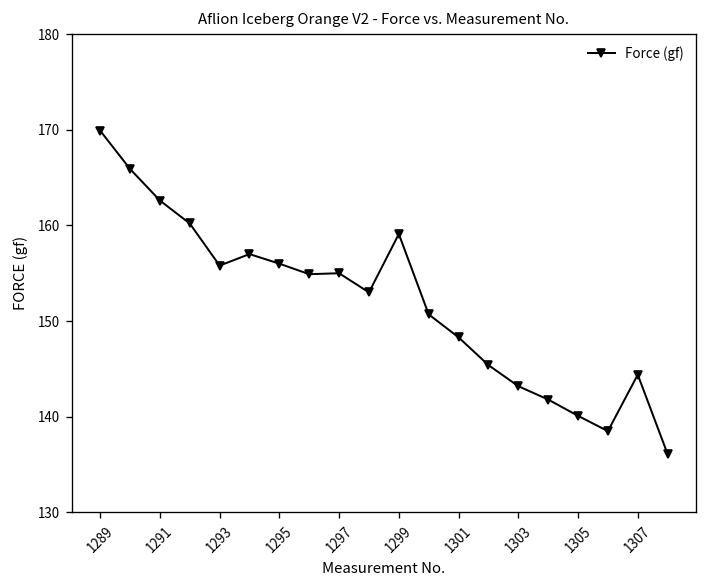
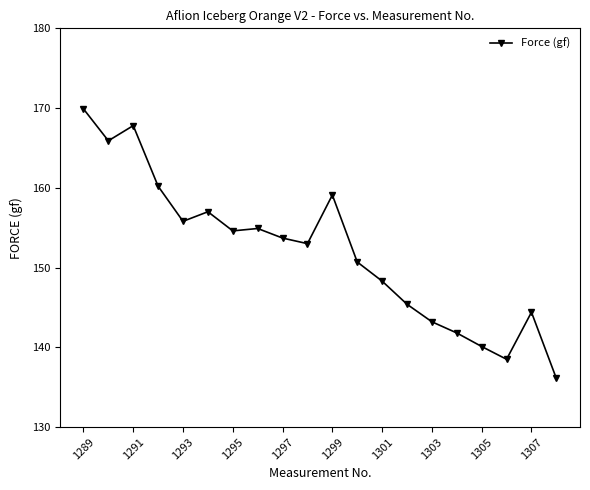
1291: 163 -> 168
1295: 156 -> 155
1297: 155 -> 154
